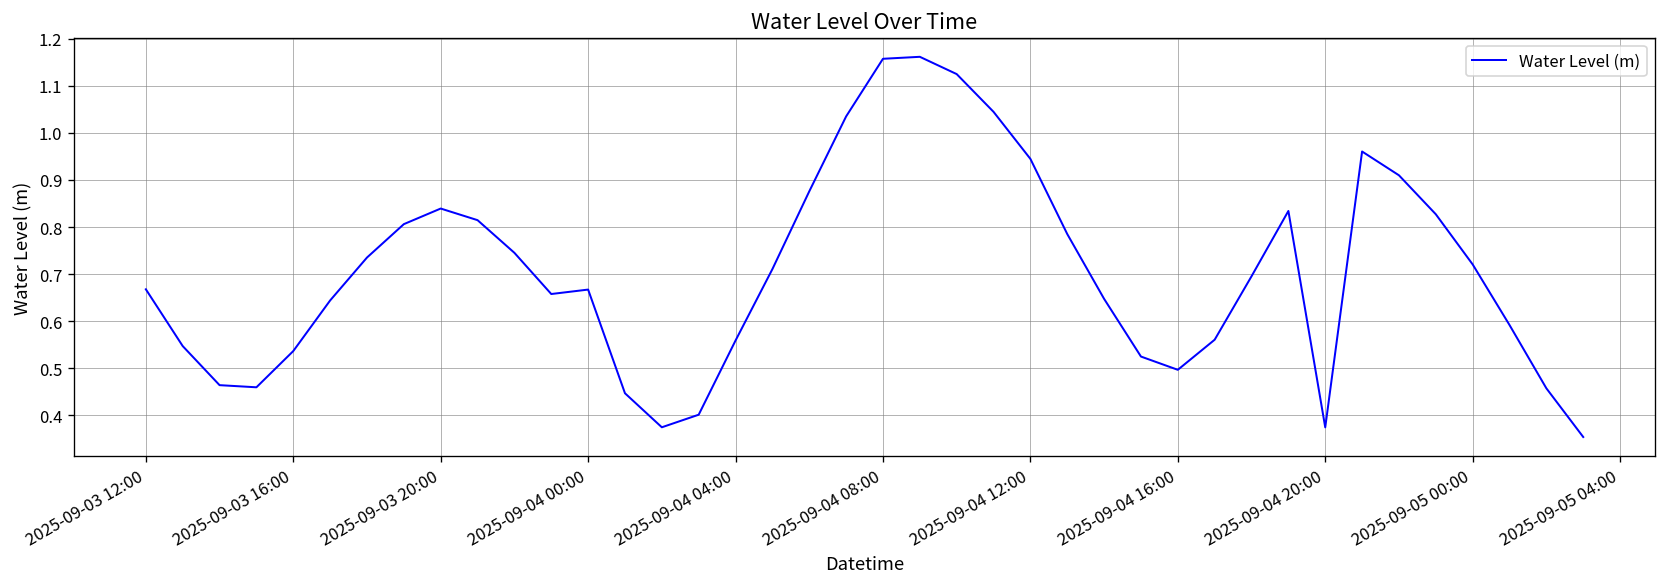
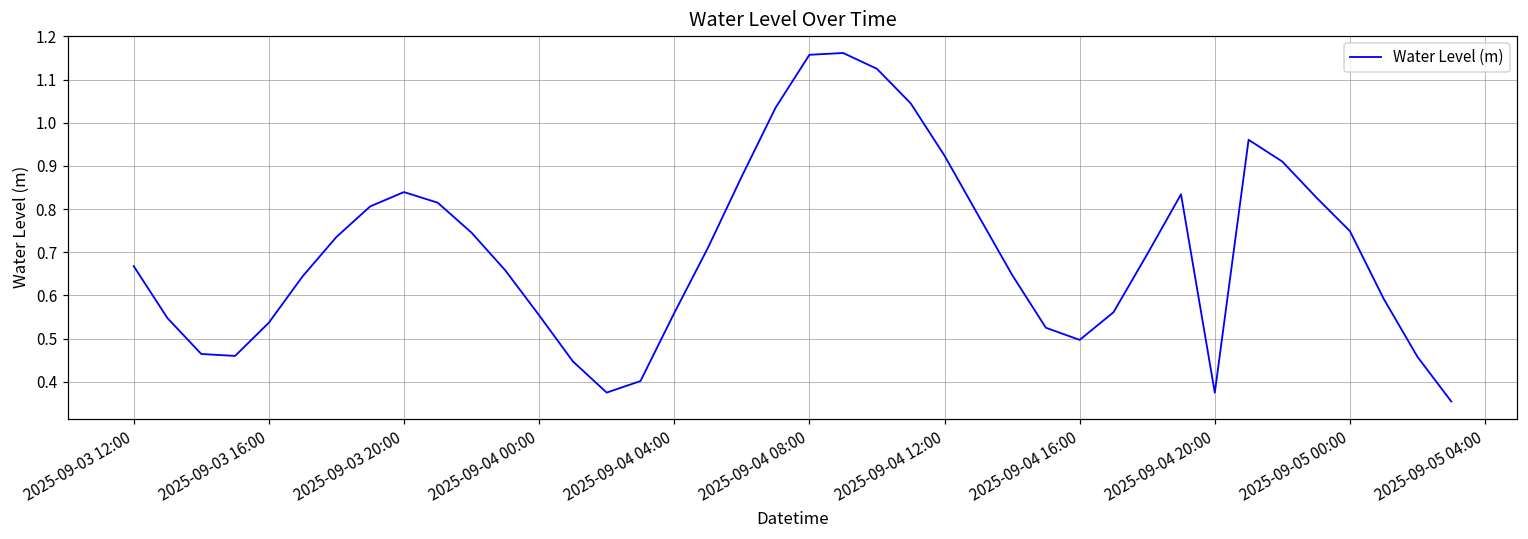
2025-09-04 00:00: 0.67 -> 0.55
2025-09-04 12:00: 0.94 -> 0.92
2025-09-05 00:00: 0.72 -> 0.75
